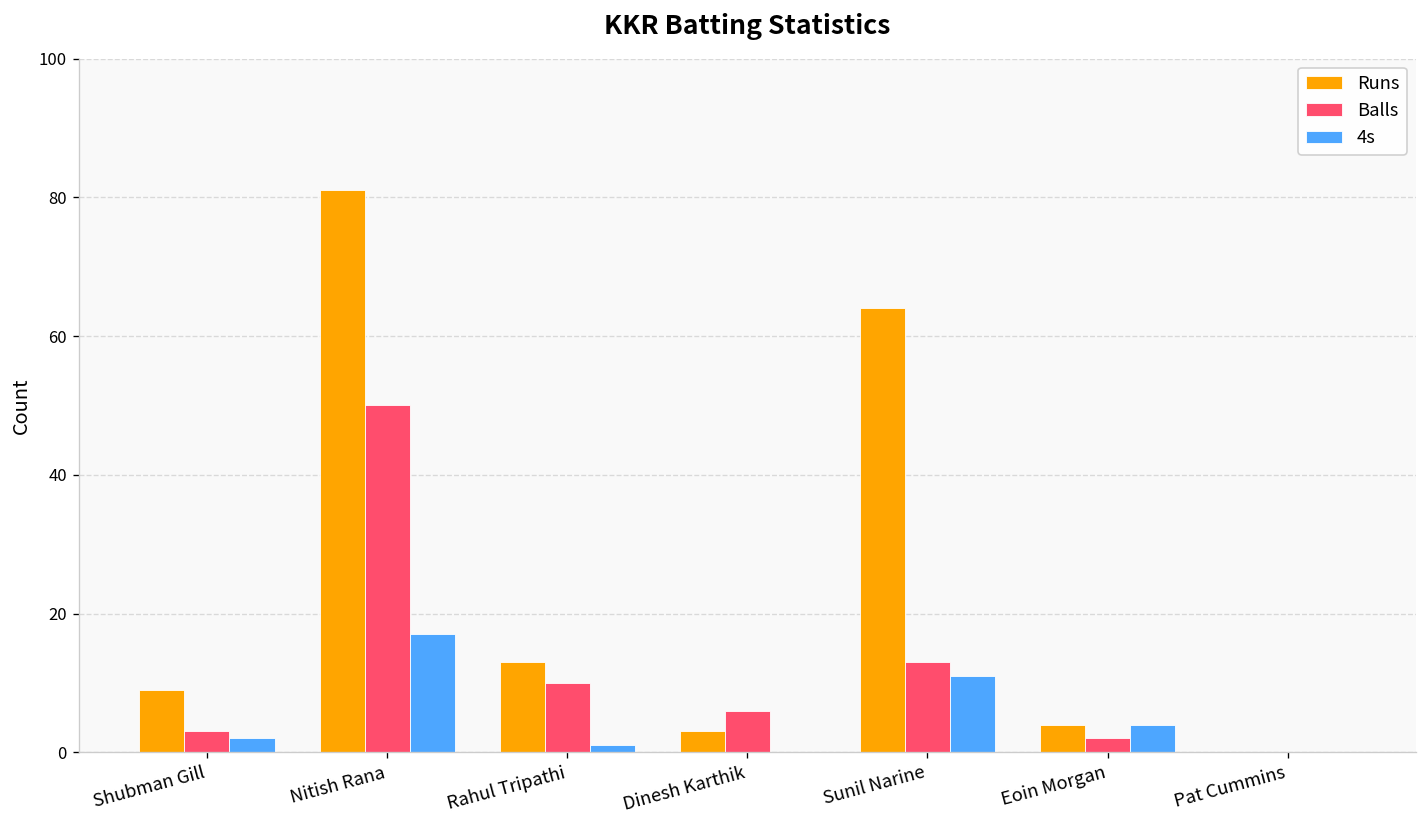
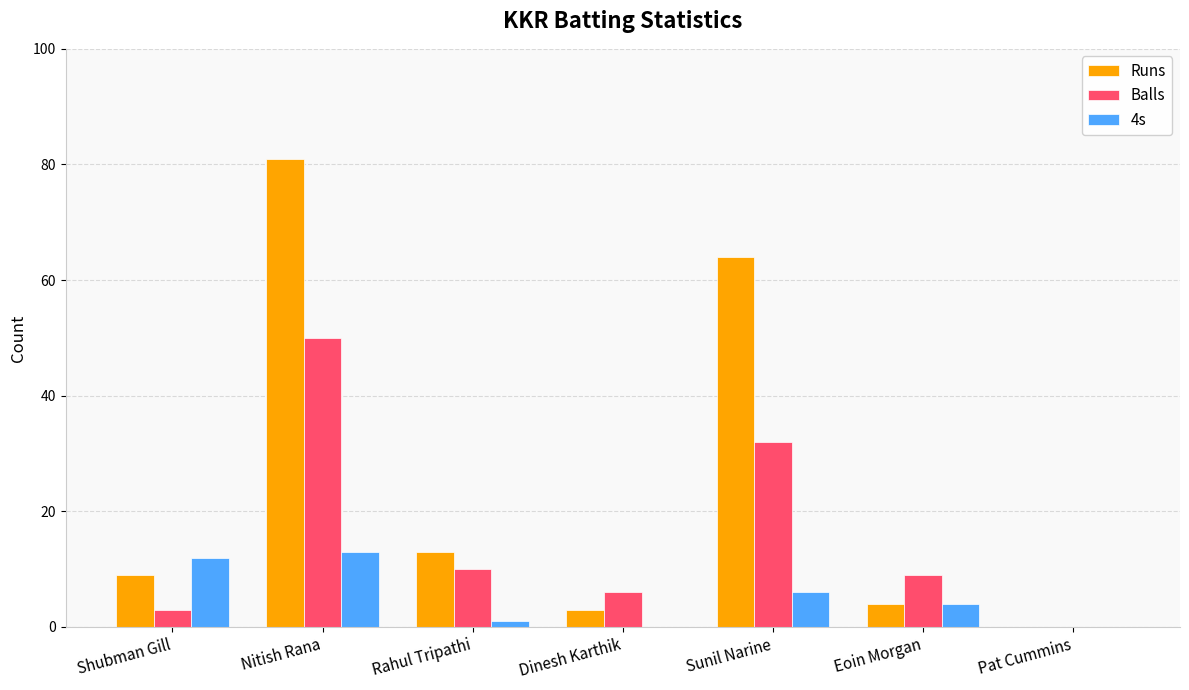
4s, Shubman Gill: 2 -> 12
4s, Nitish Rana: 17 -> 13
Balls, Sunil Narine: 13 -> 32
4s, Sunil Narine: 11 -> 6
Balls, Eoin Morgan: 2 -> 9
